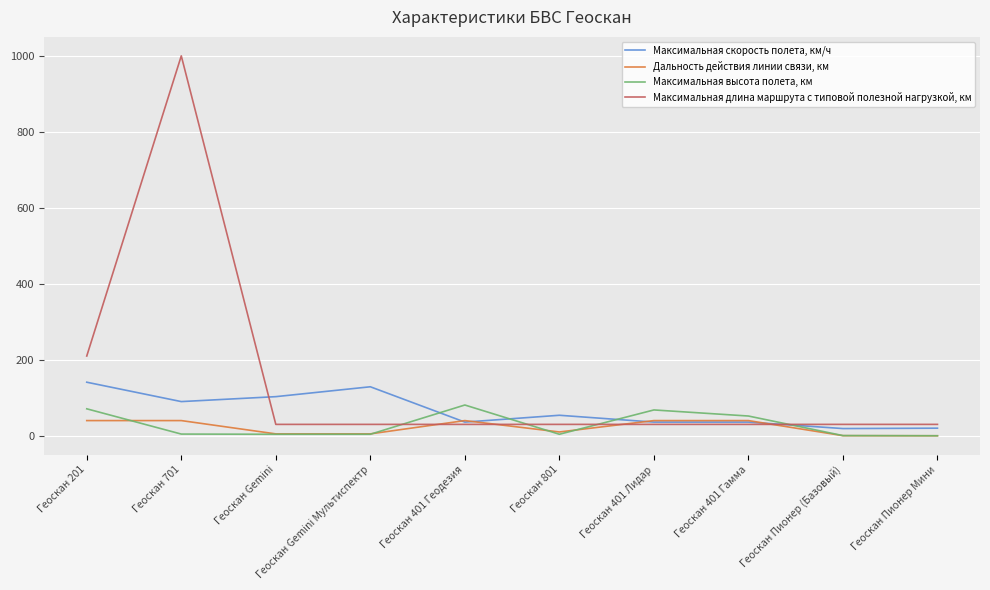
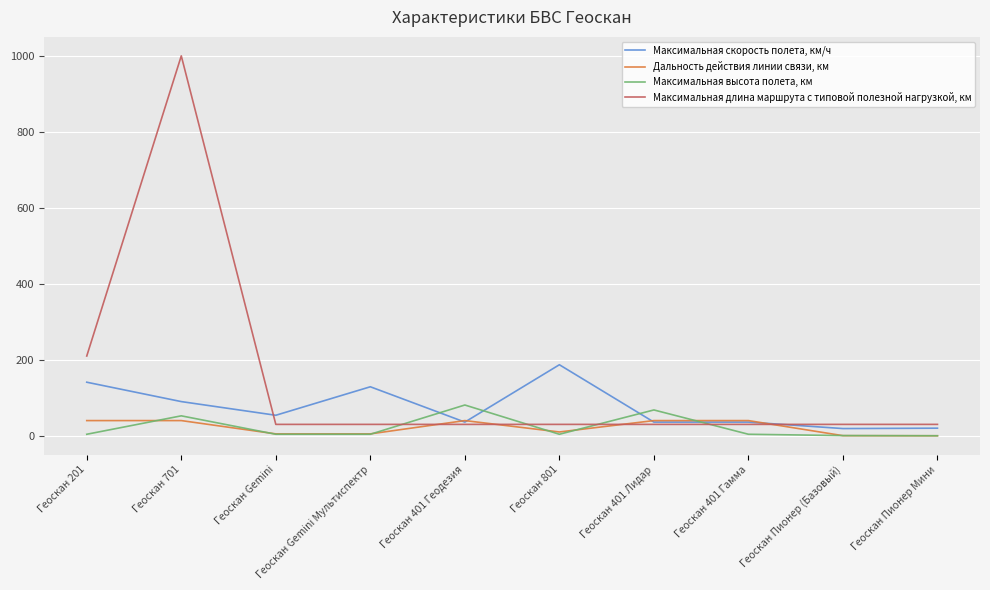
Максимальная высота полета, км, Геоскан 201: 70 -> 0
Максимальная высота полета, км, Геоскан 701: 0 -> 50
Максимальная скорость полета, км/ч, Геоскан Gemini: 100 -> 50
Максимальная скорость полета, км/ч, Геоскан 801: 50 -> 190
Максимальная высота полета, км, Геоскан 401 Гамма: 50 -> 0
